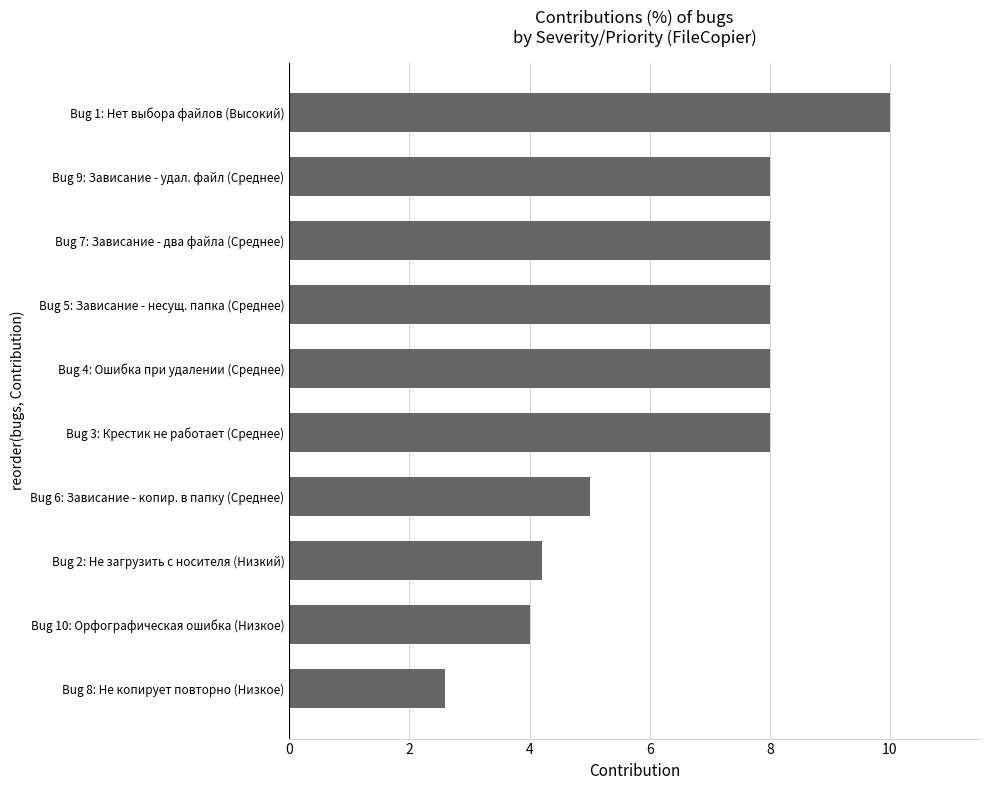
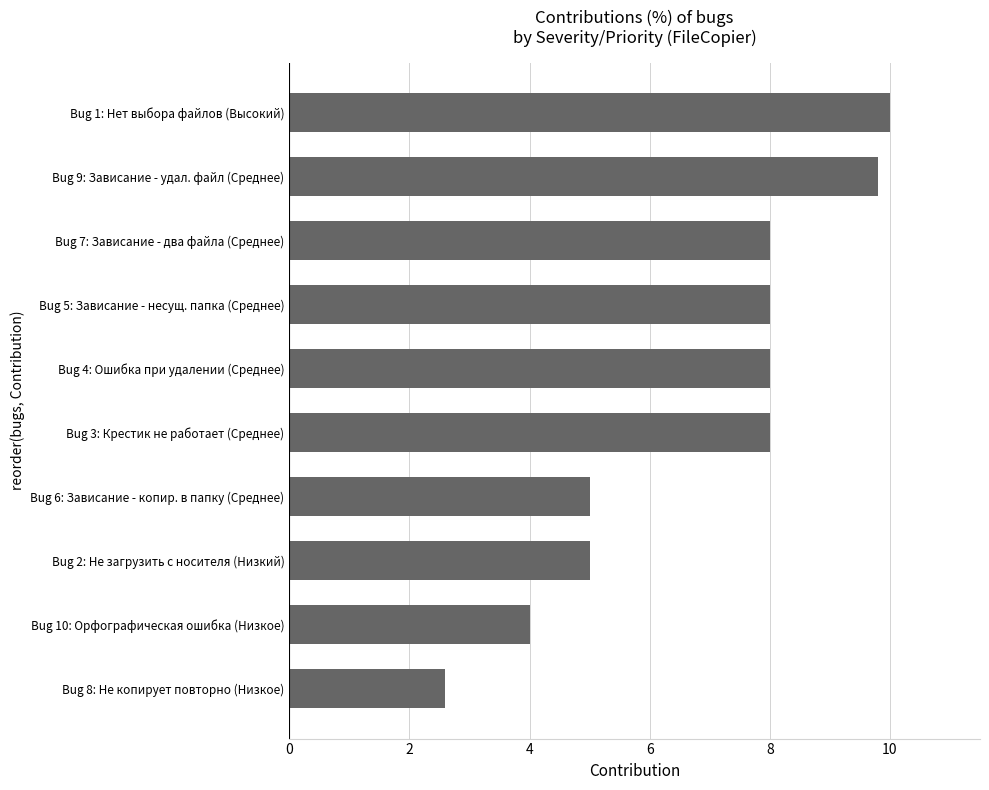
Bug 9: Зависание - удал. файл (Среднее): 8.0 -> 9.8
Bug 2: Не загрузить с носителя (Низкий): 4.2 -> 5.0
